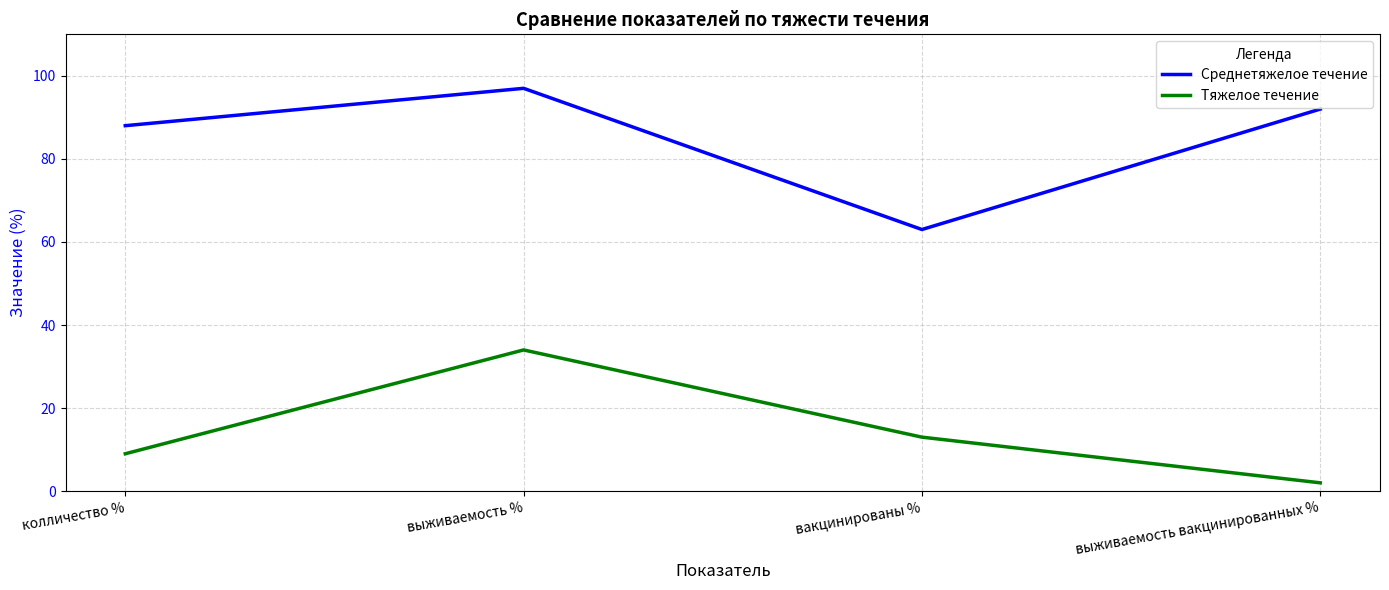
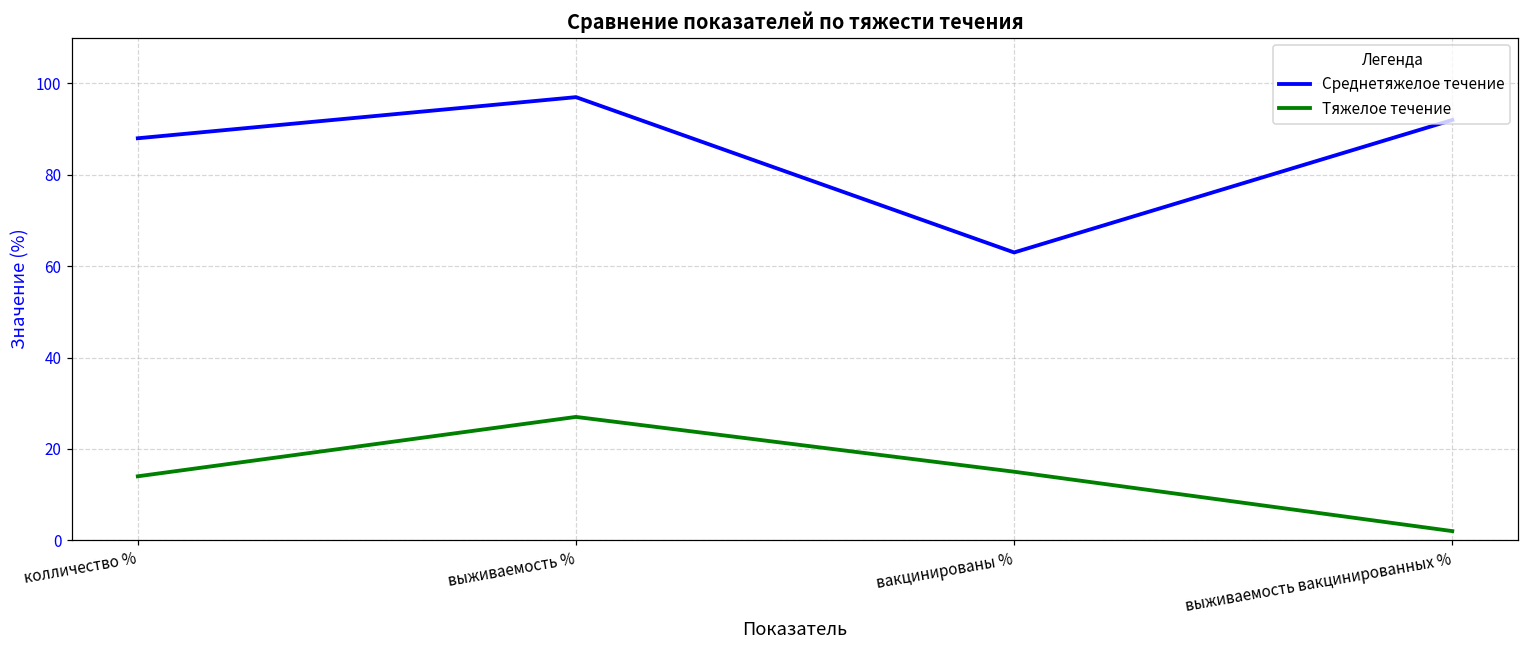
Тяжелое течение, колличество %: 9 -> 14
Тяжелое течение, выживаемость %: 34 -> 27
Тяжелое течение, вакцинированы %: 13 -> 15
